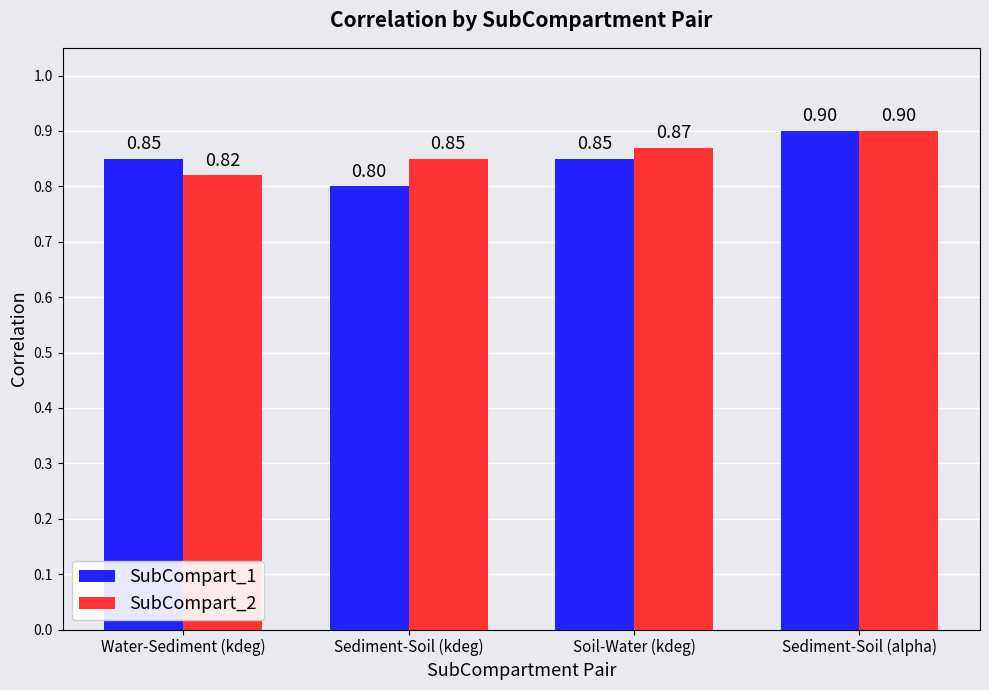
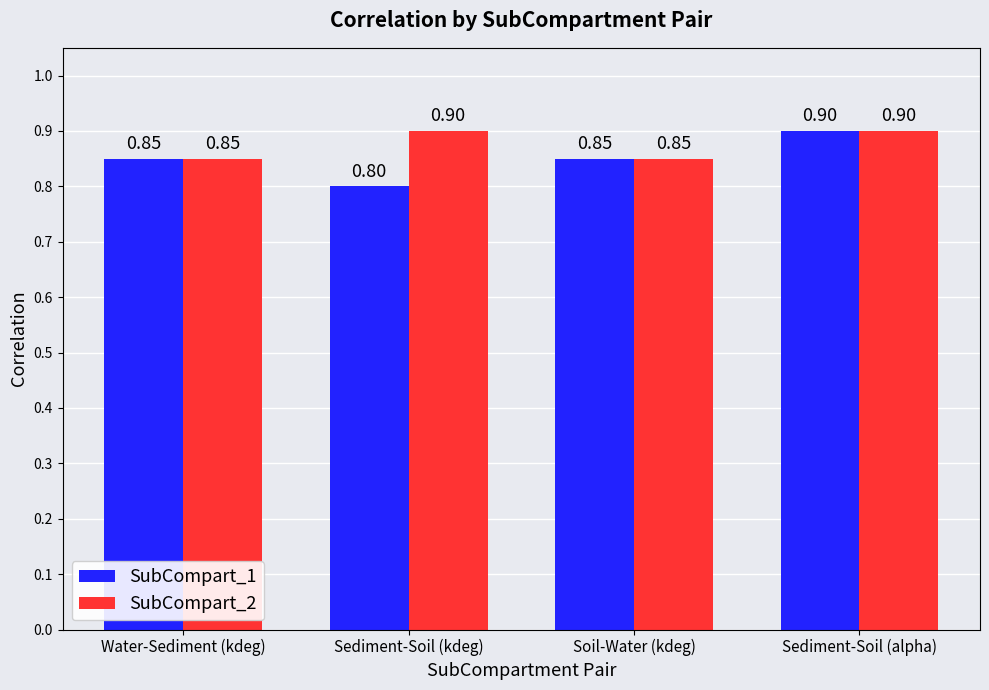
SubCompart_2, Water-Sediment (kdeg): 0.82 -> 0.85
SubCompart_2, Sediment-Soil (kdeg): 0.85 -> 0.90
SubCompart_2, Soil-Water (kdeg): 0.87 -> 0.85
